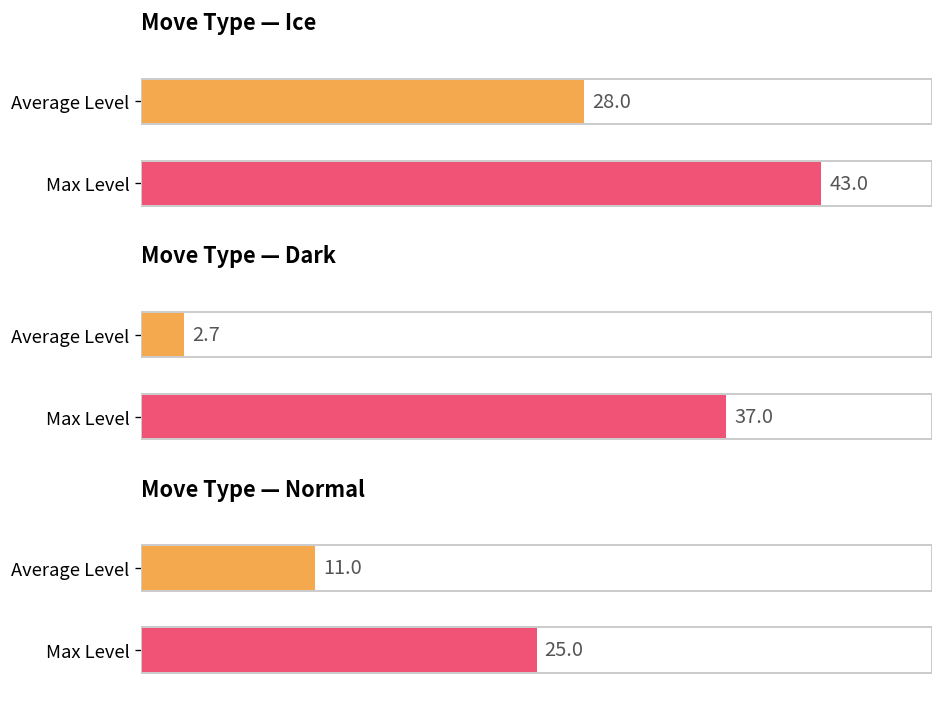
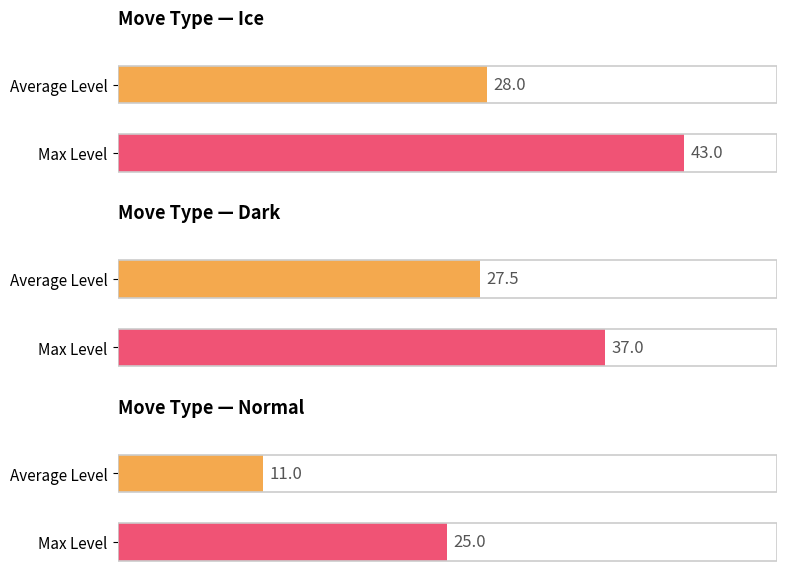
Move Type — Dark, Average Level: 2.7 -> 27.5
